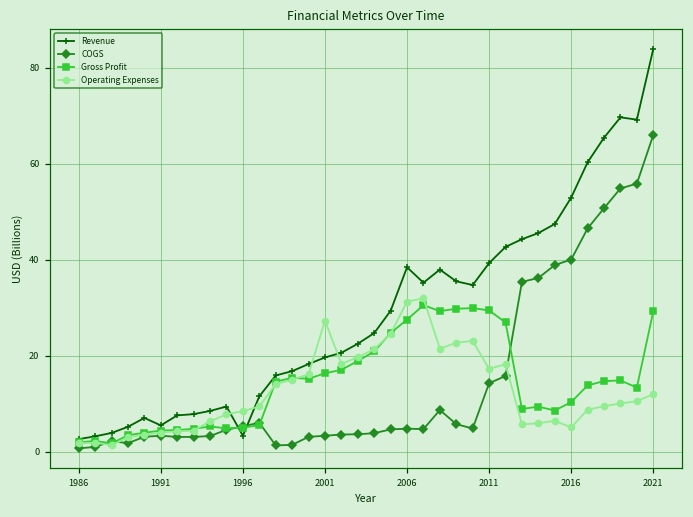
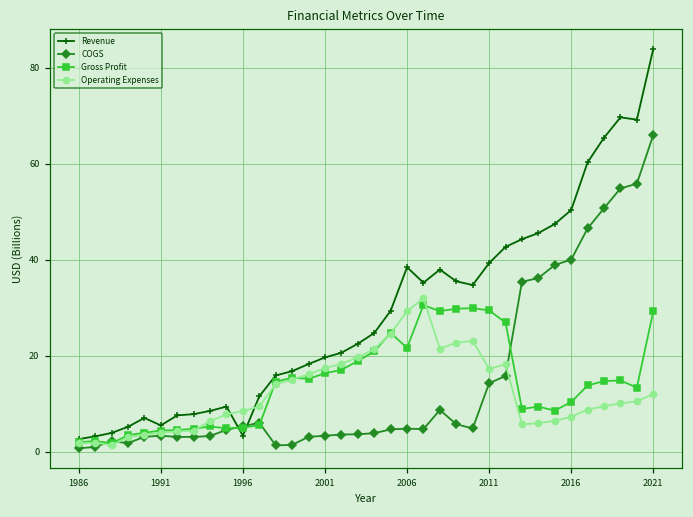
Operating Expenses, 2001: 27 -> 17
Gross Profit, 2006: 28 -> 22
Operating Expenses, 2006: 31 -> 29
Revenue, 2016: 53 -> 50
Operating Expenses, 2016: 5 -> 7
